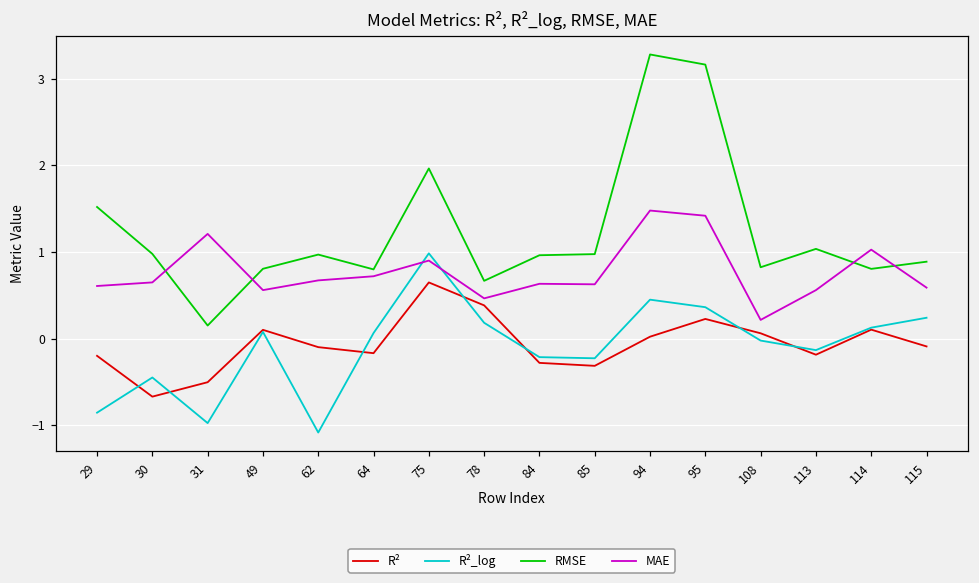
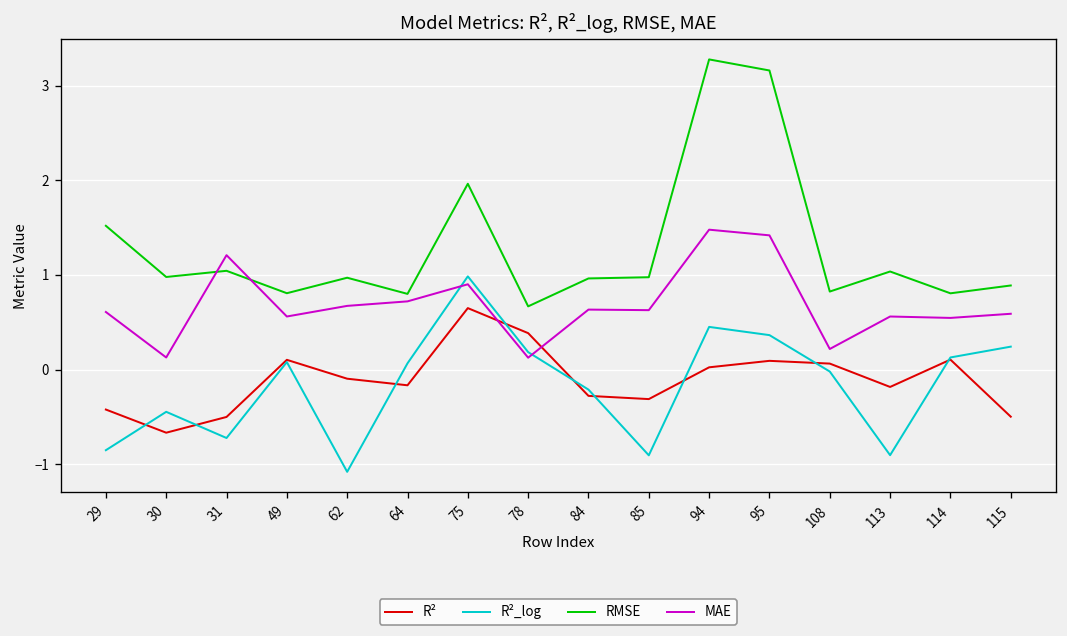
R², 29: -0.2 -> -0.4
MAE, 30: 0.7 -> 0.1
R²_log, 31: -1.0 -> -0.7
RMSE, 31: 0.2 -> 1.0
MAE, 78: 0.5 -> 0.1
R²_log, 85: -0.2 -> -0.9
R², 95: 0.2 -> 0.1
R²_log, 113: -0.1 -> -0.9
MAE, 114: 1.0 -> 0.5
R², 115: -0.1 -> -0.5
